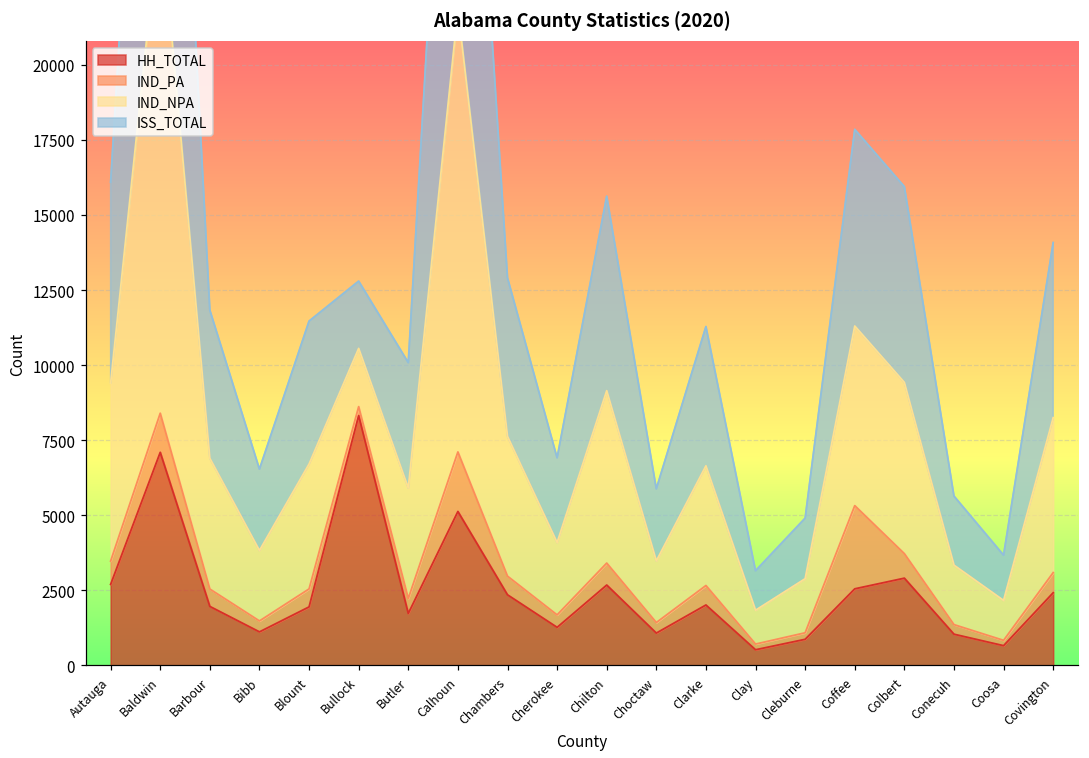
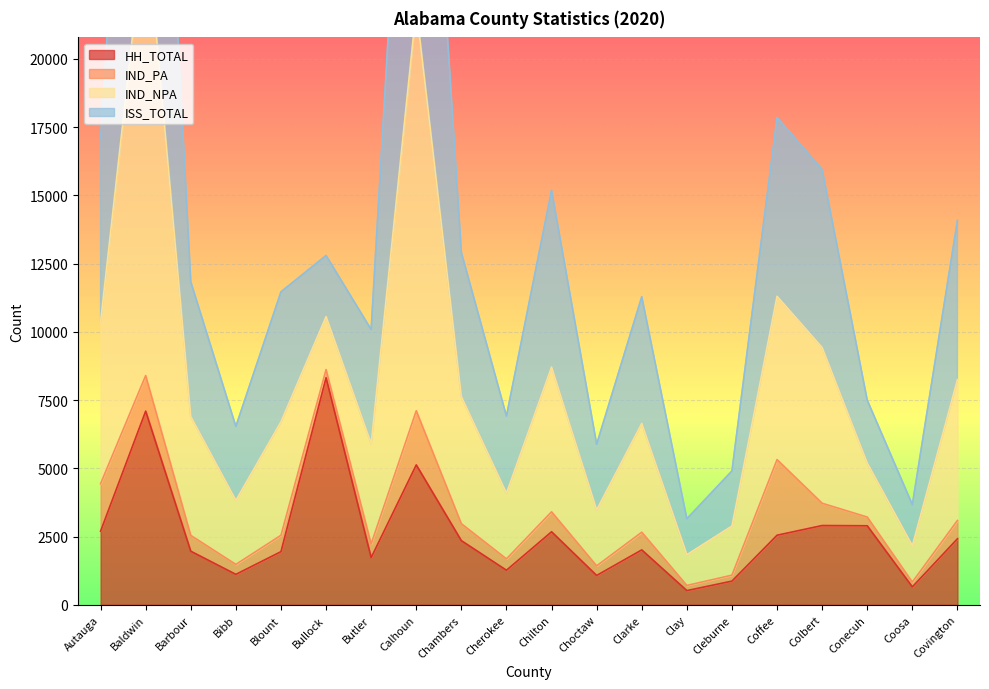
IND_PA, Autauga: 800 -> 1700
IND_NPA, Chilton: 5700 -> 5300
HH_TOTAL, Conecuh: 1000 -> 2900
